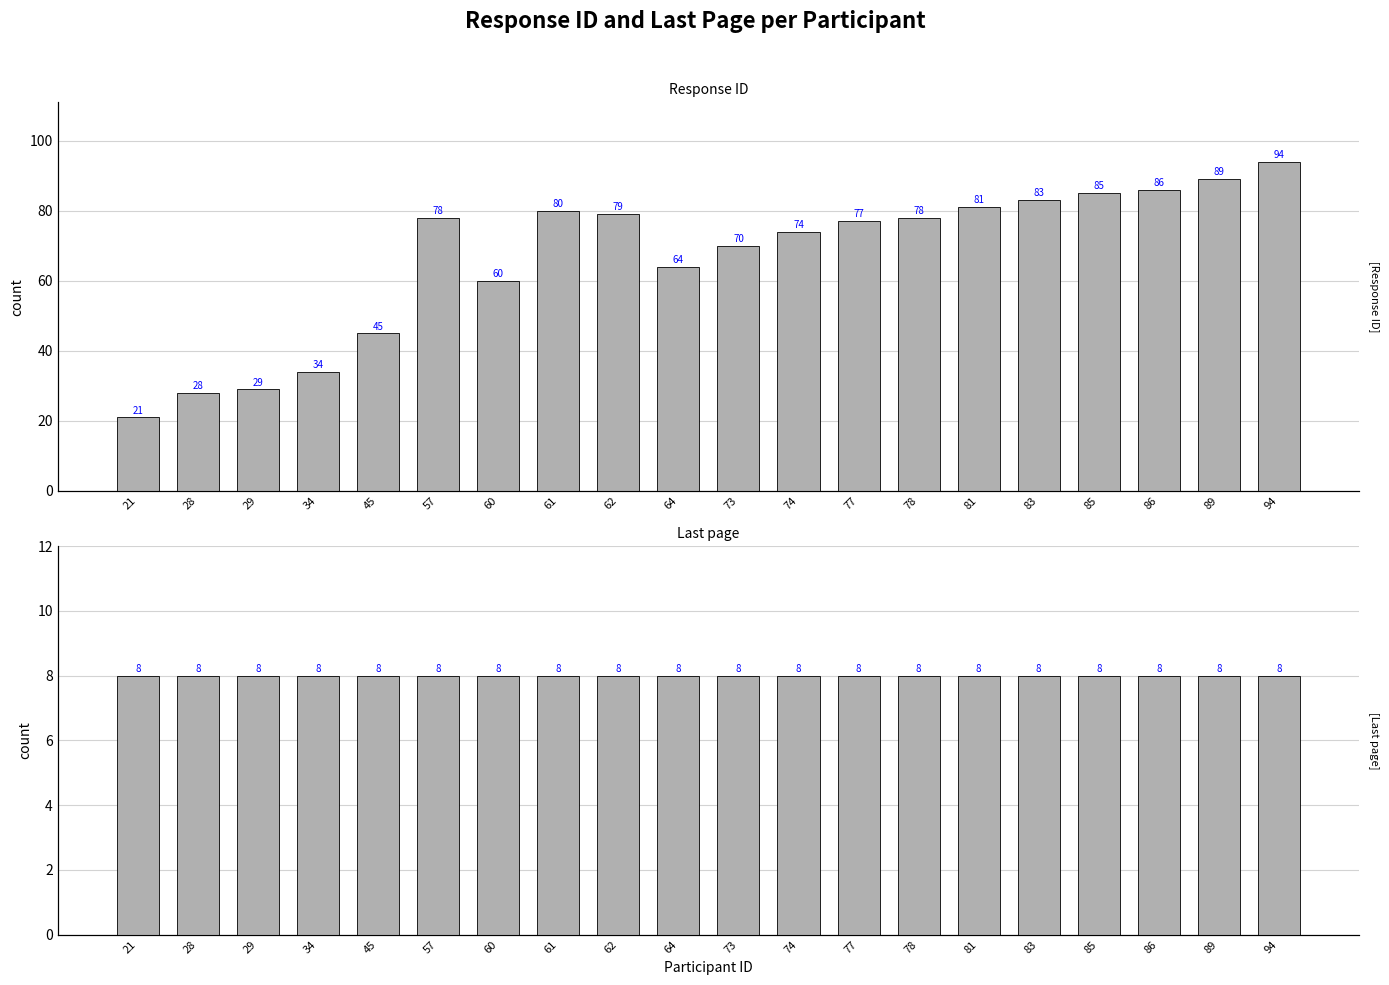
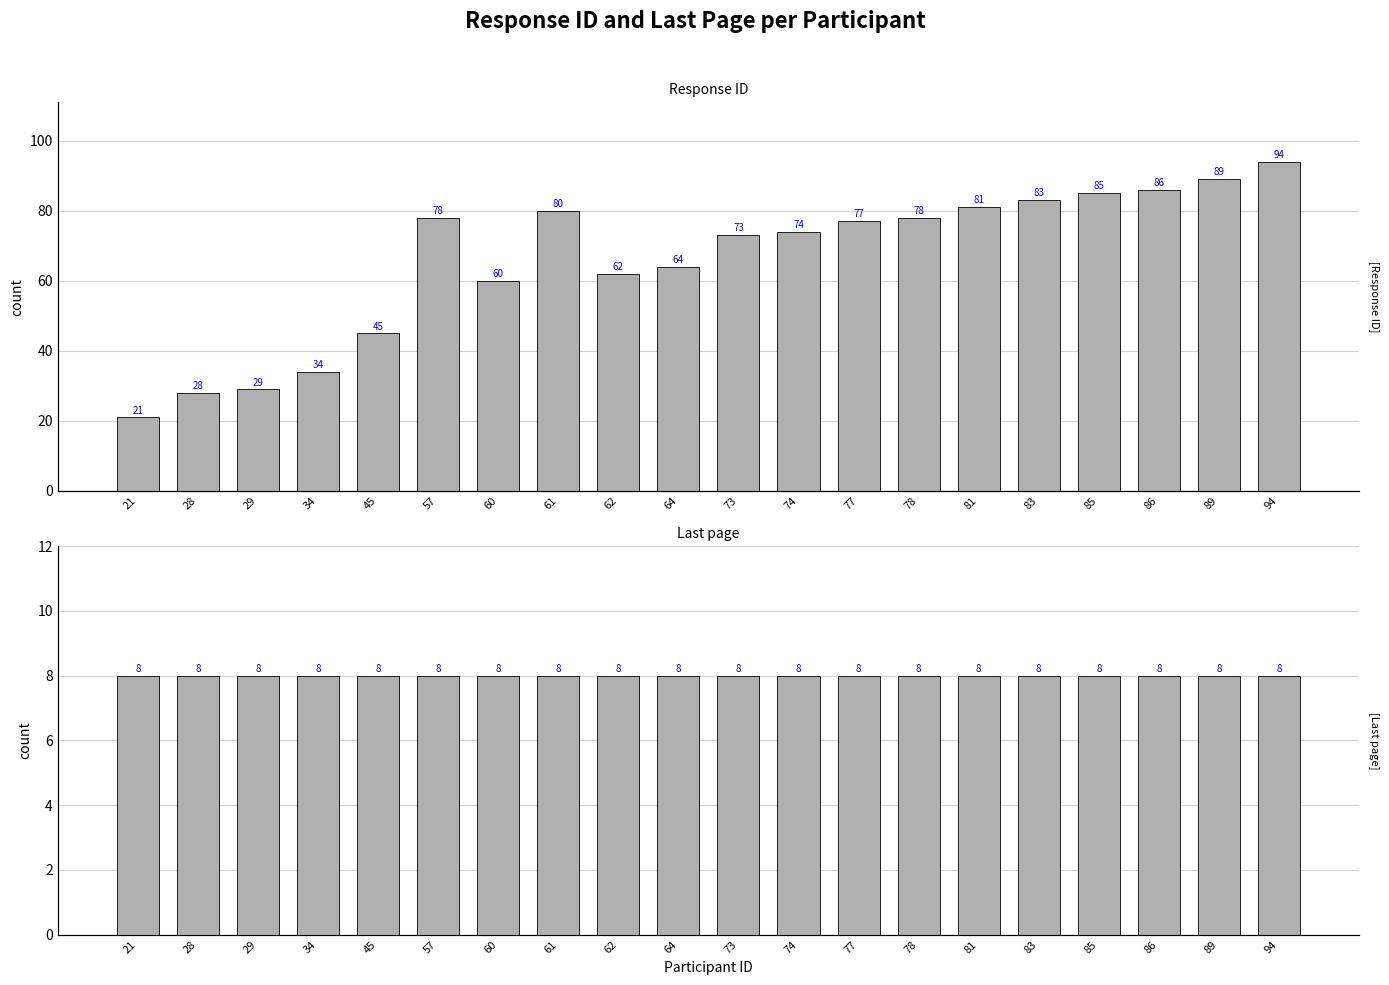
Response ID, 62: 79 -> 62
Response ID, 73: 70 -> 73
